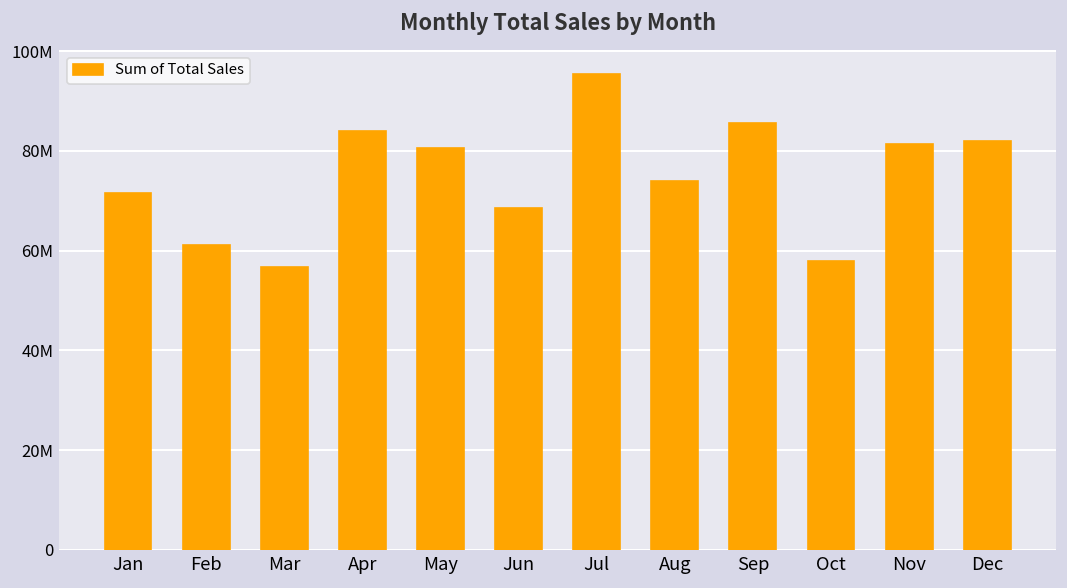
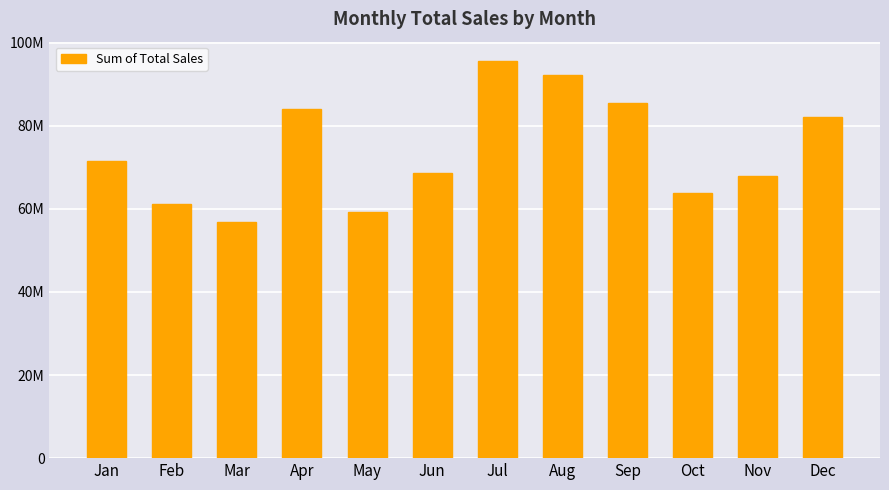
May: 81000000 -> 59000000
Aug: 74000000 -> 92000000
Oct: 58000000 -> 64000000
Nov: 81000000 -> 68000000
